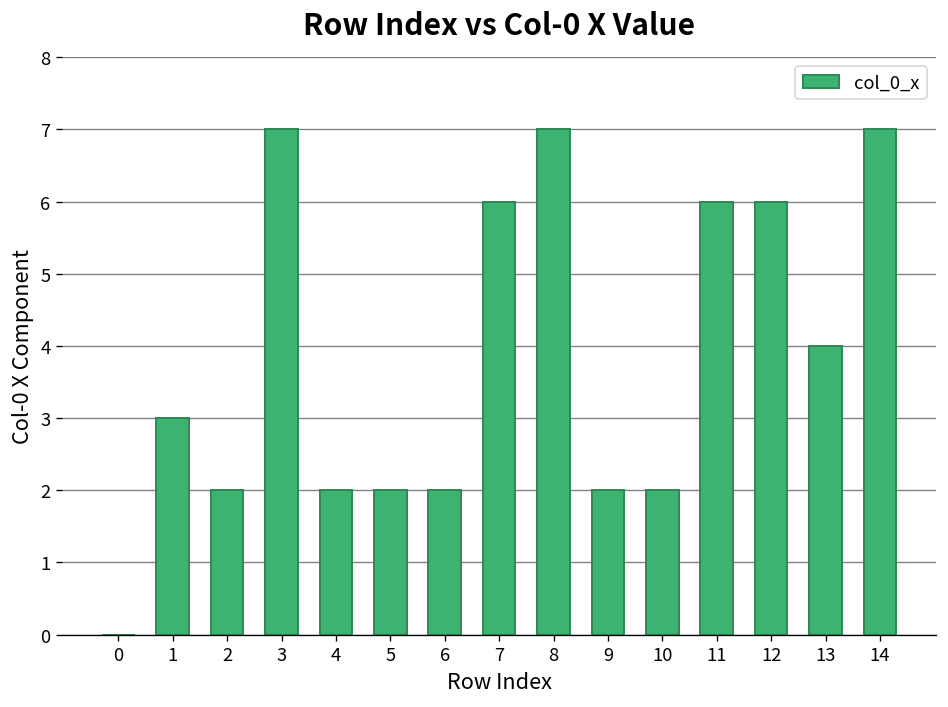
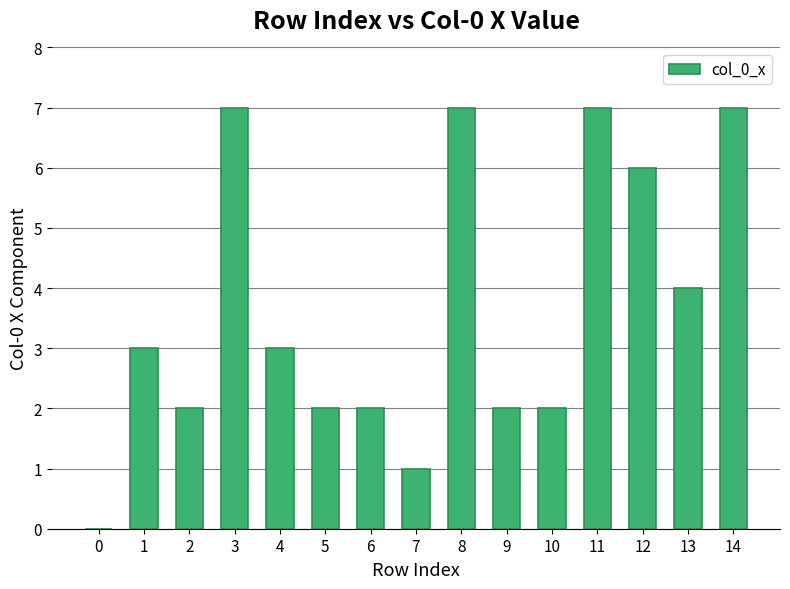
4: 2 -> 3
7: 6 -> 1
11: 6 -> 7
